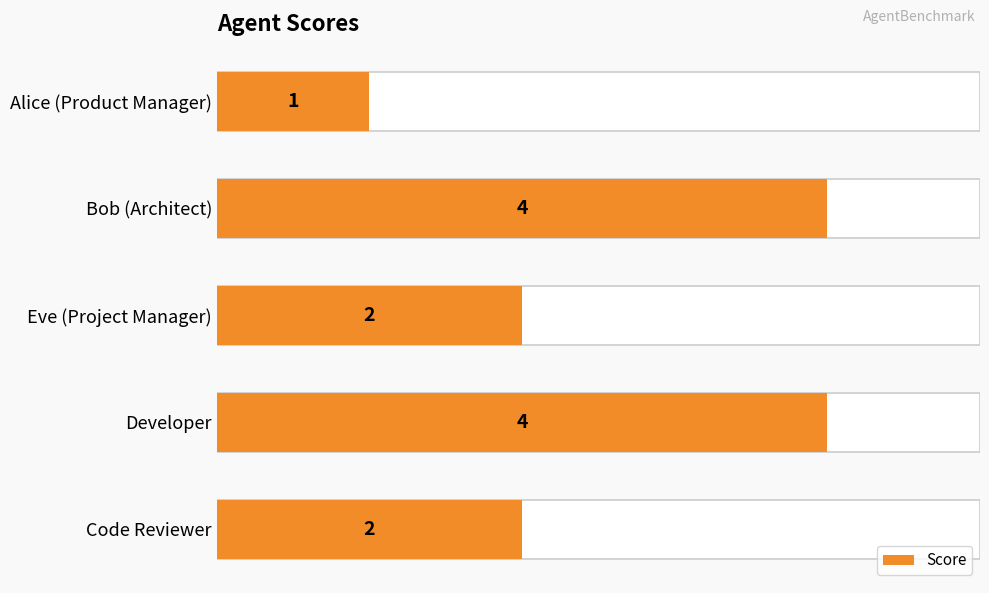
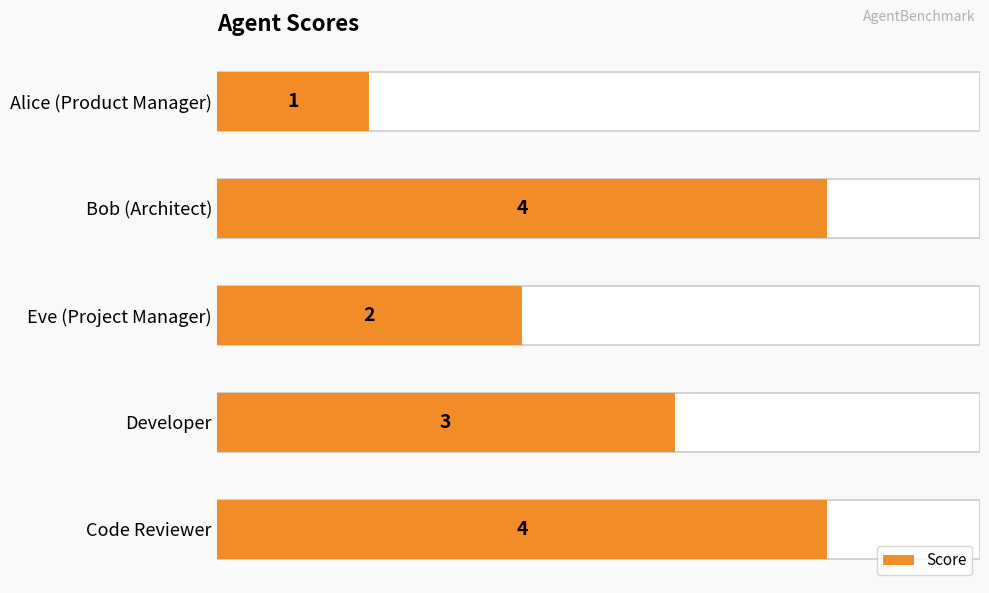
Score, Developer: 4 -> 3
Score, Code Reviewer: 2 -> 4
